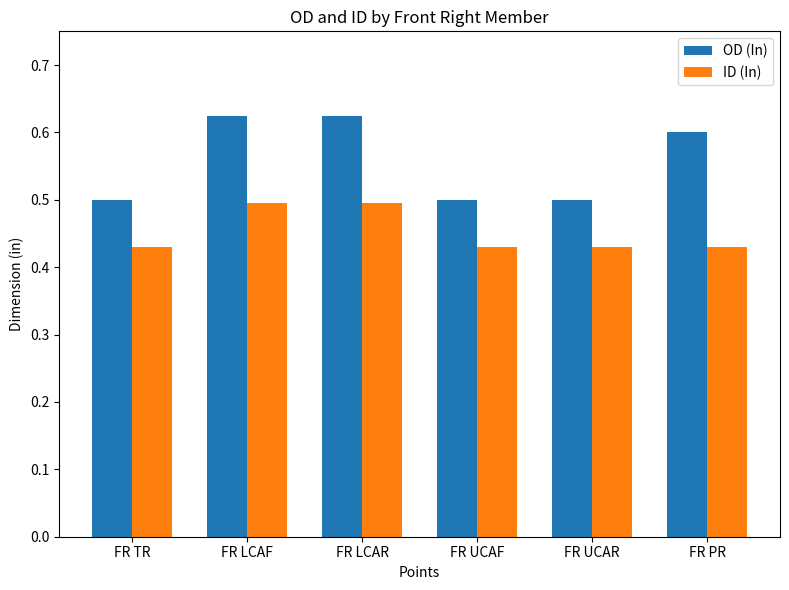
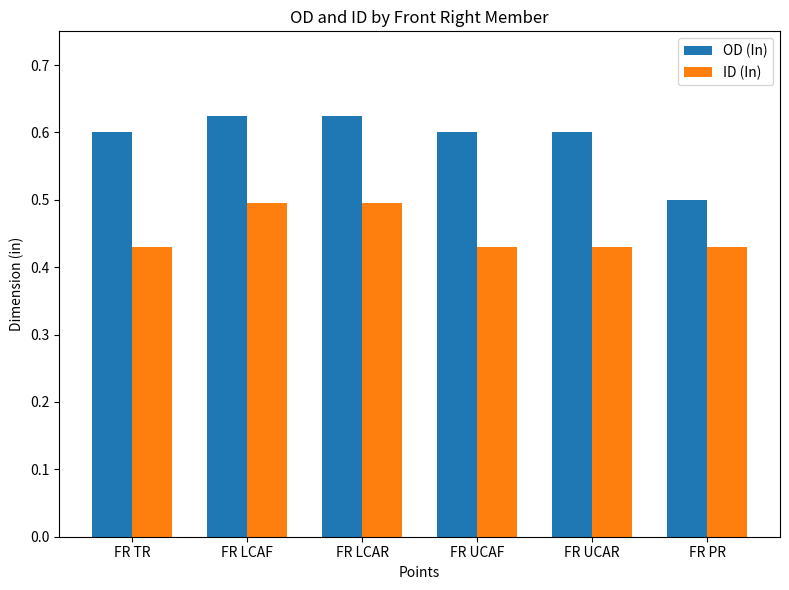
OD (In), FR TR: 0.5 -> 0.6
OD (In), FR UCAF: 0.5 -> 0.6
OD (In), FR UCAR: 0.5 -> 0.6
OD (In), FR PR: 0.6 -> 0.5
